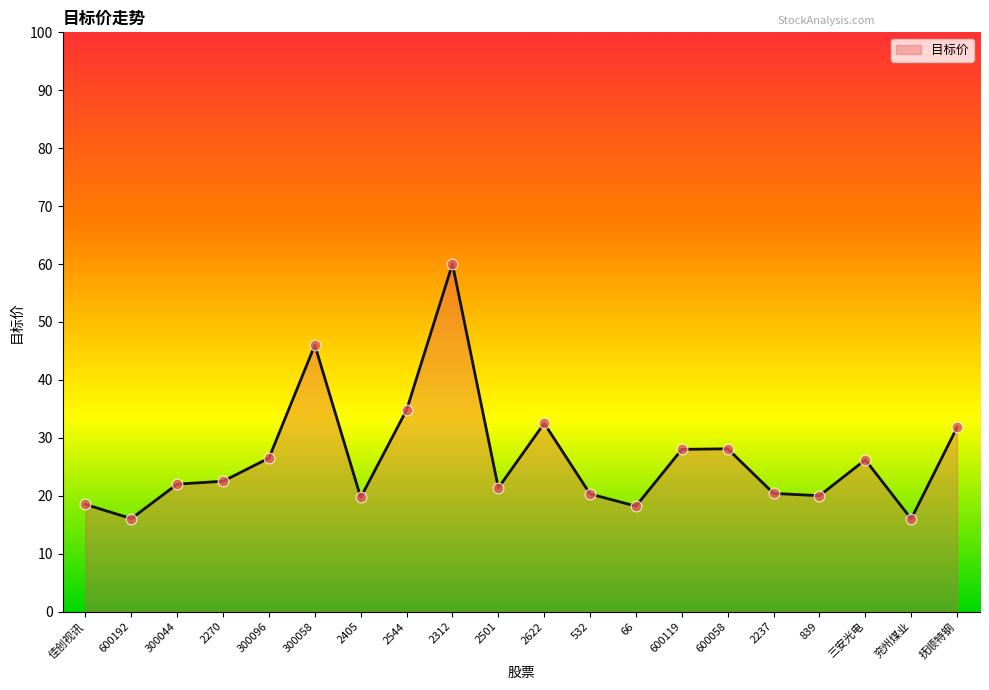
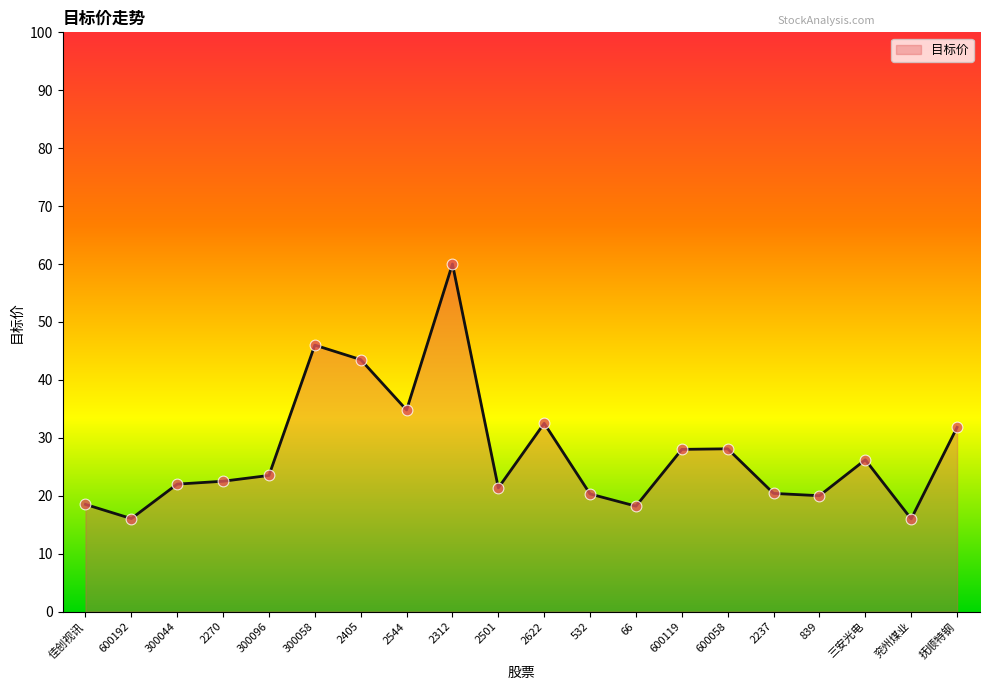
300096: 27 -> 24
2405: 20 -> 44
